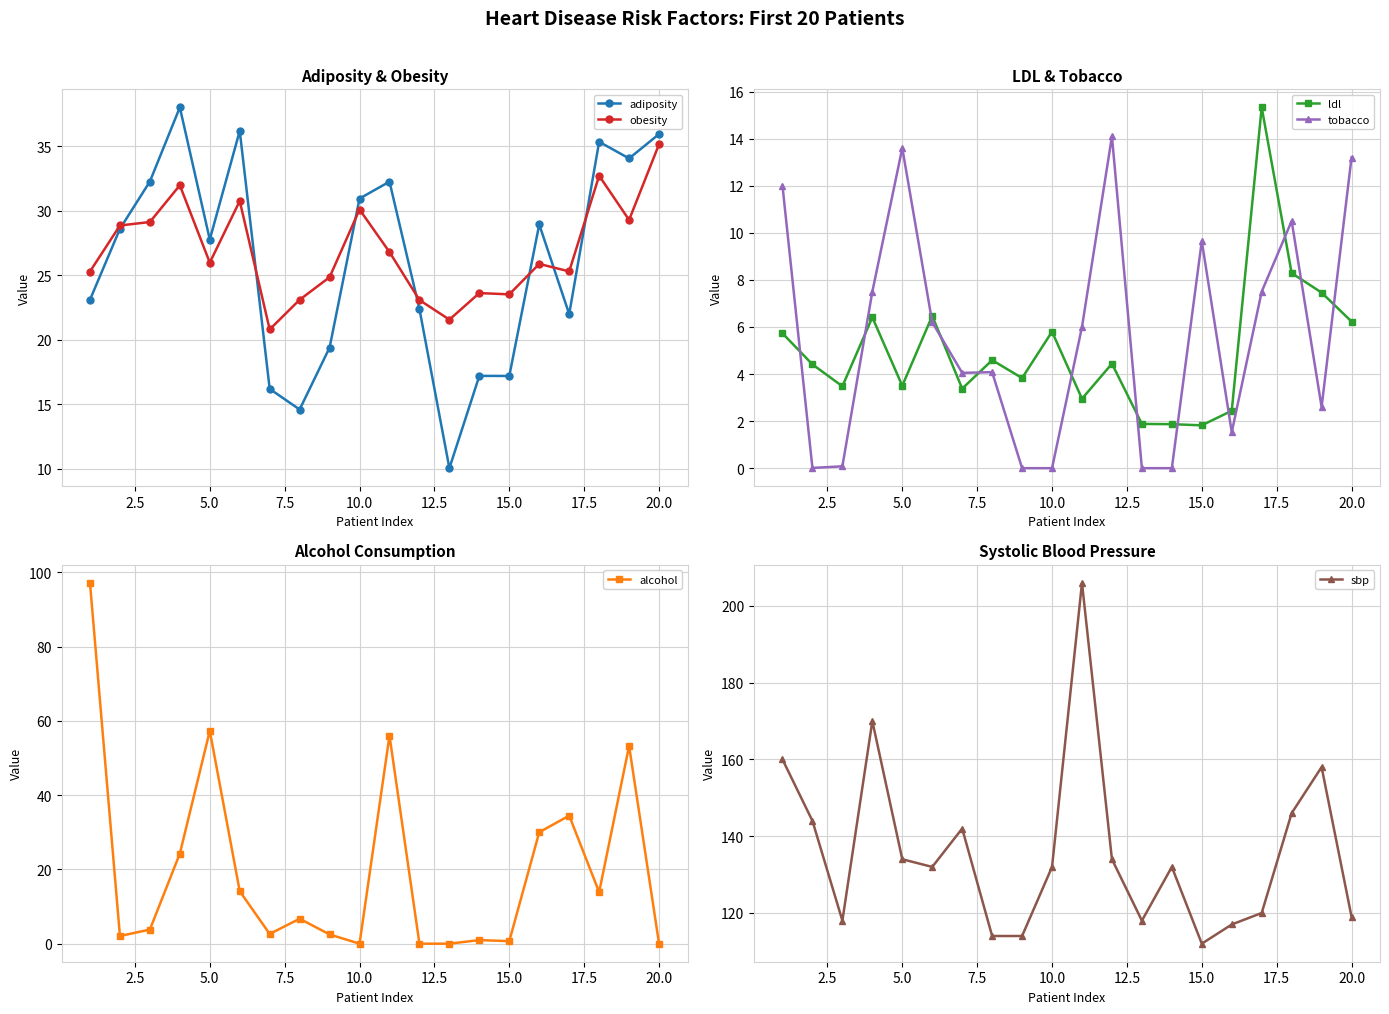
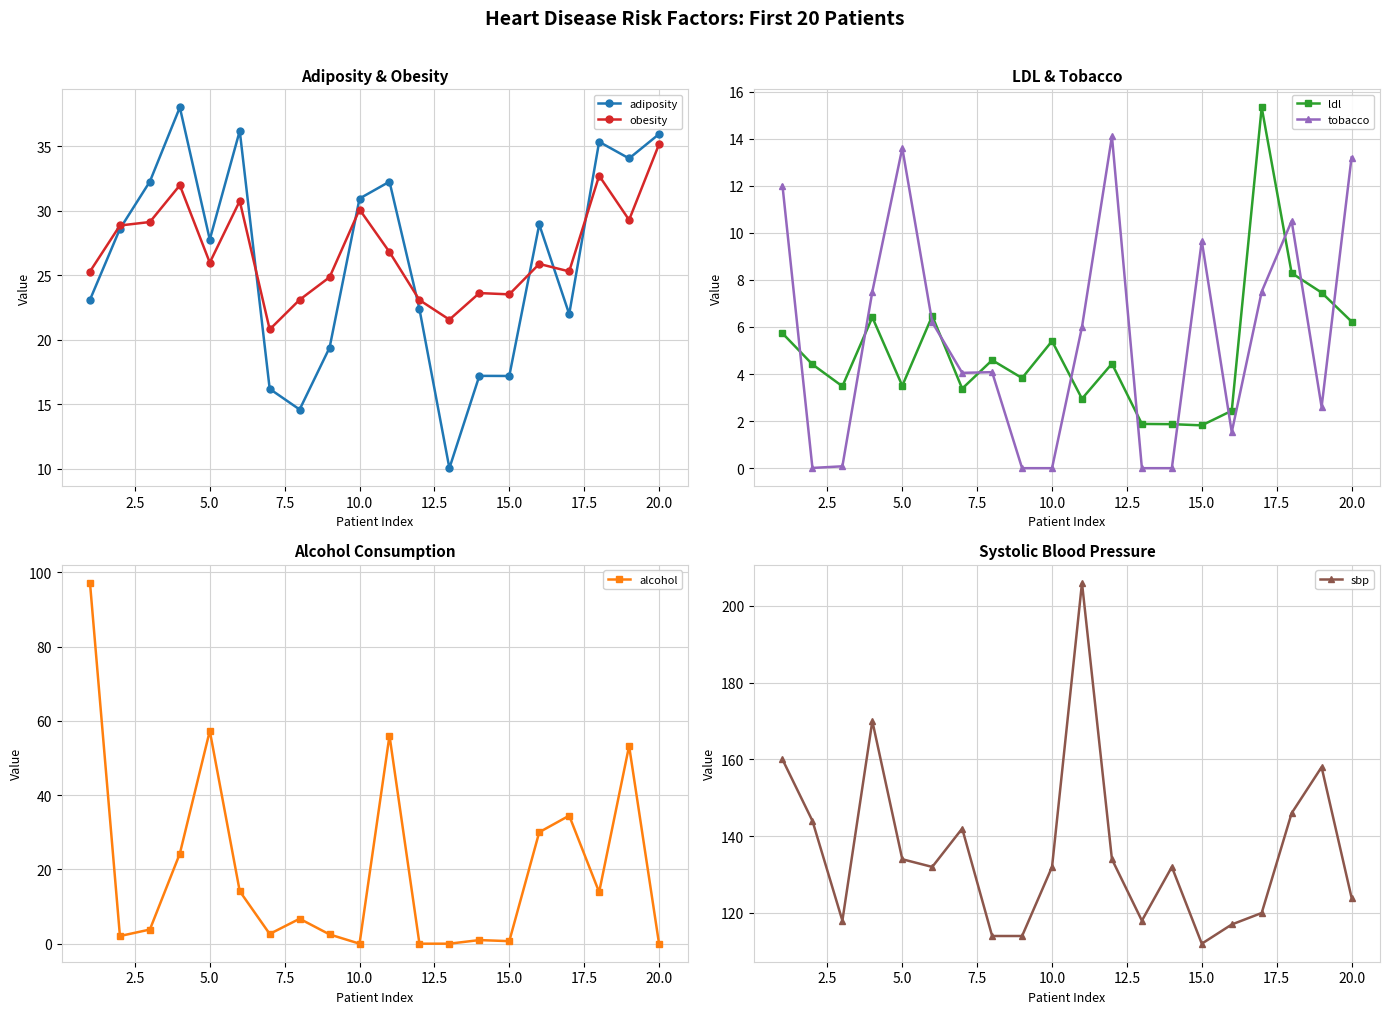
LDL & Tobacco, ldl, 10.0: 5.8 -> 5.4
Systolic Blood Pressure, 20.0: 119 -> 124
